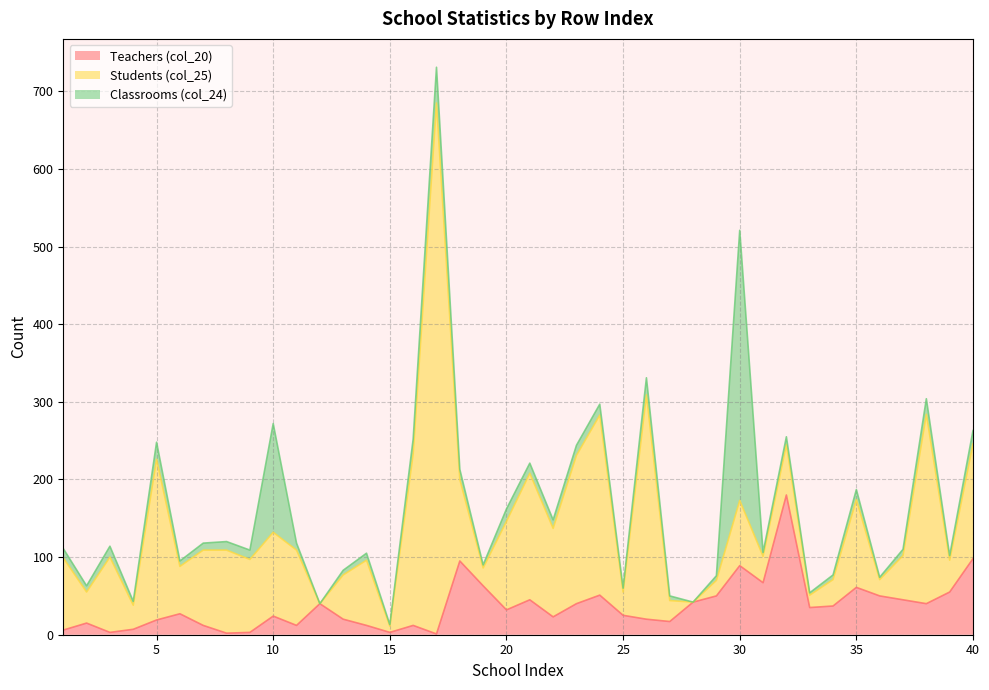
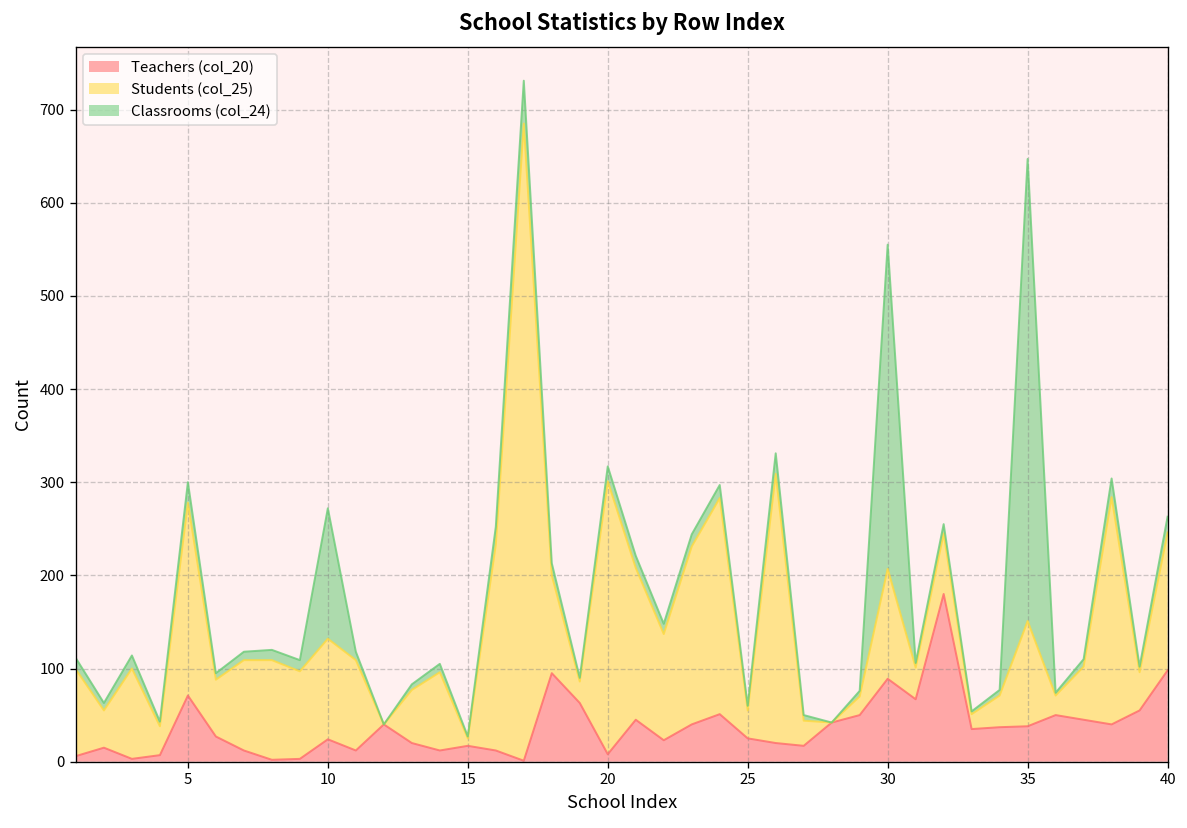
Teachers (col_20), 5: 20 -> 70
Teachers (col_20), 15: 0 -> 20
Teachers (col_20), 20: 30 -> 10
Students (col_25), 20: 110 -> 290
Students (col_25), 30: 80 -> 120
Teachers (col_20), 35: 60 -> 40
Classrooms (col_24), 35: 10 -> 500
